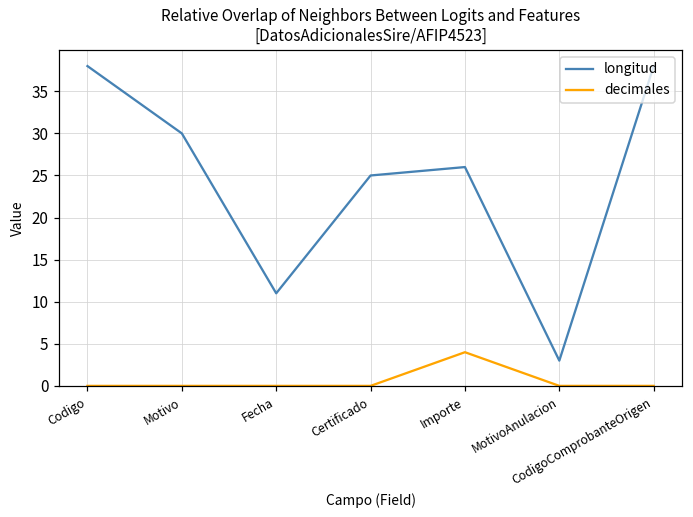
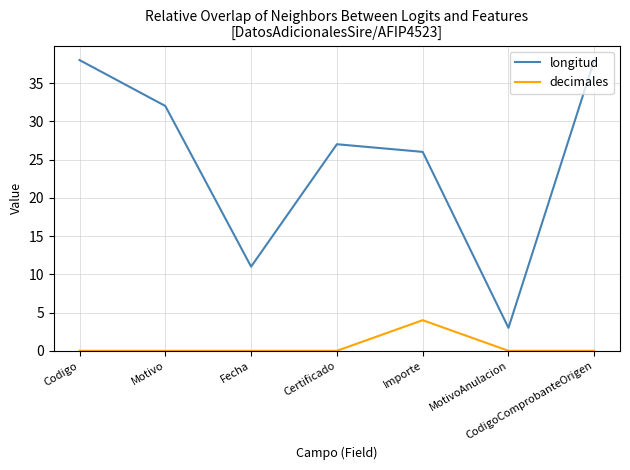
longitud, Motivo: 30 -> 32
longitud, Certificado: 25 -> 27
